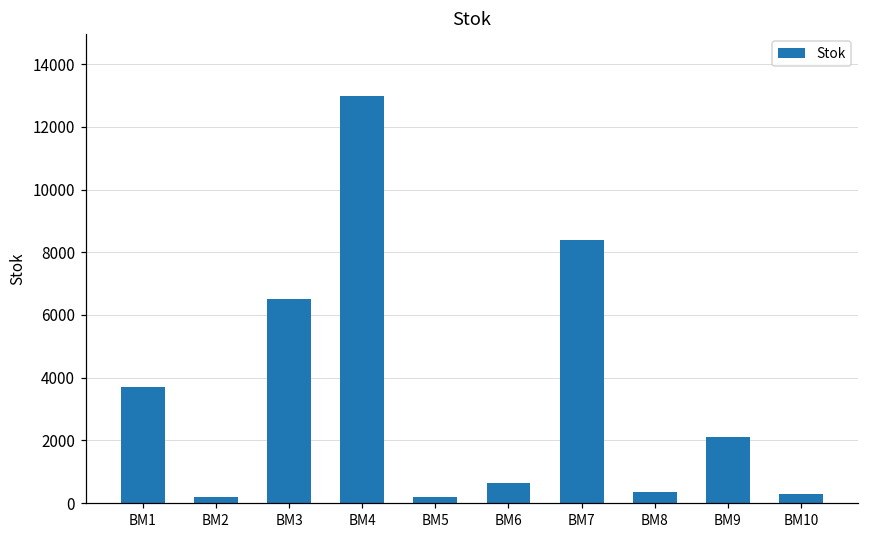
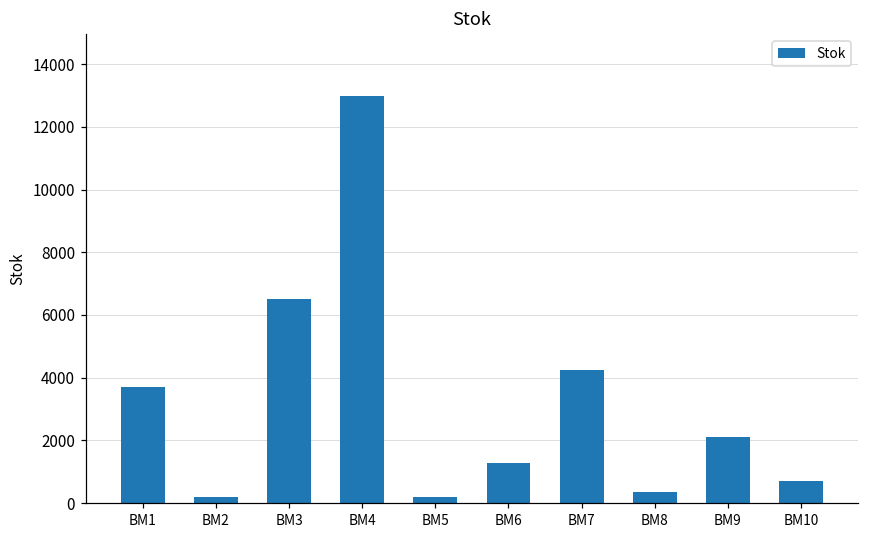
BM6: 700 -> 1300
BM7: 8400 -> 4200
BM10: 300 -> 700
